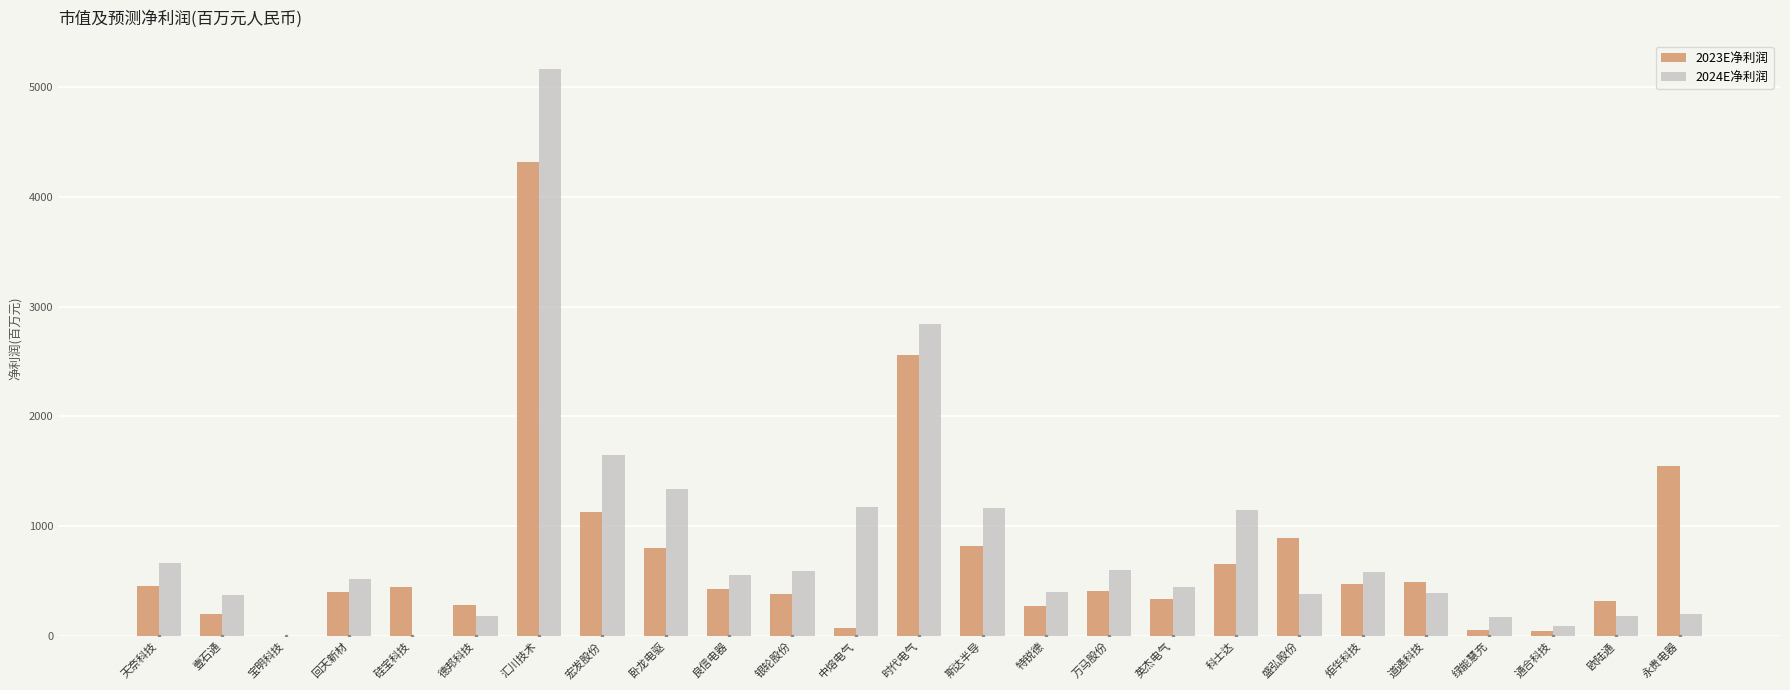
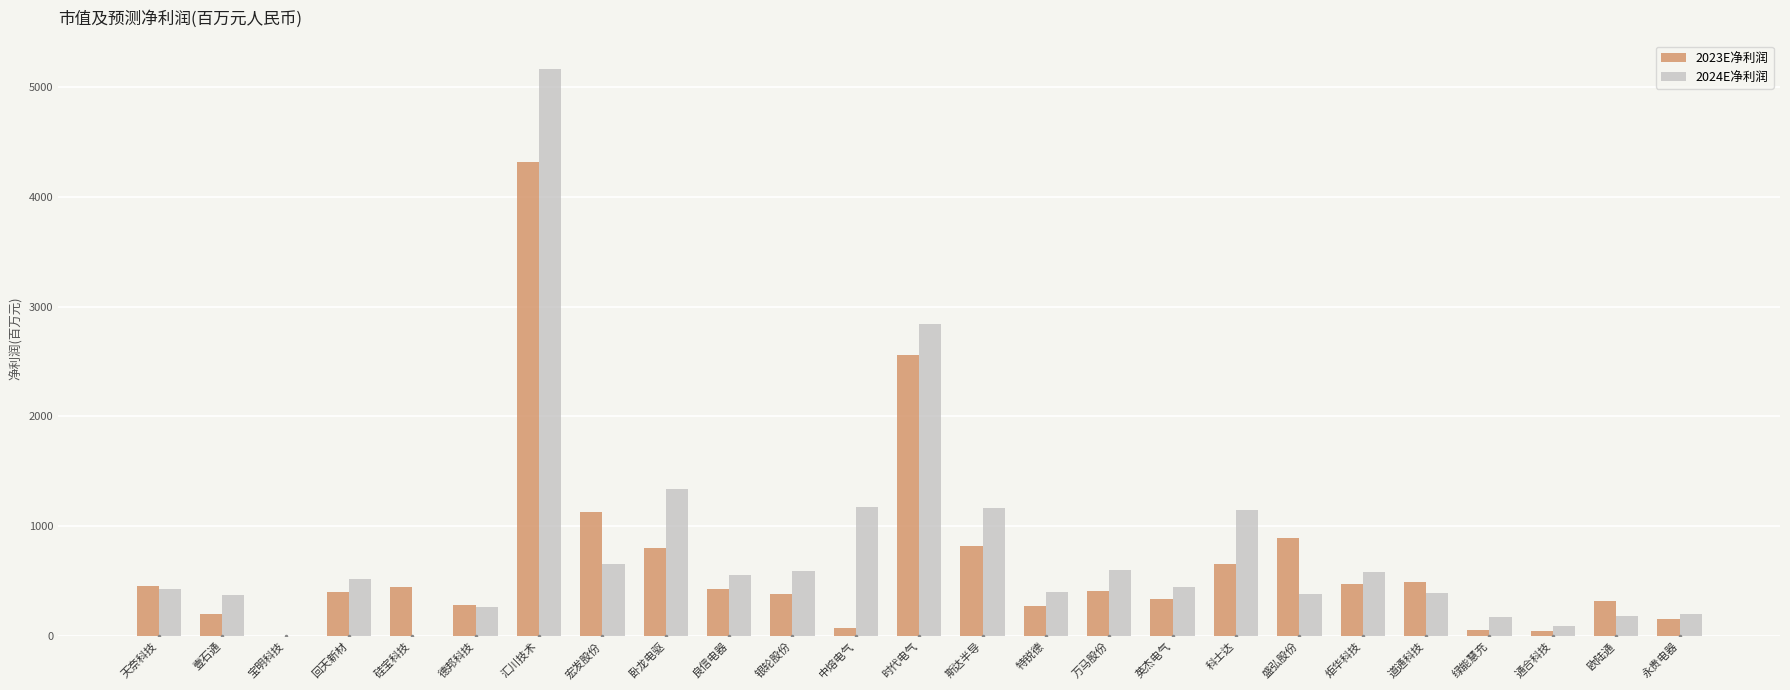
2024E净利润, 天奈科技: 670 -> 430
2024E净利润, 德邦科技: 180 -> 270
2024E净利润, 宏发股份: 1650 -> 660
2023E净利润, 永贵电器: 1550 -> 160
